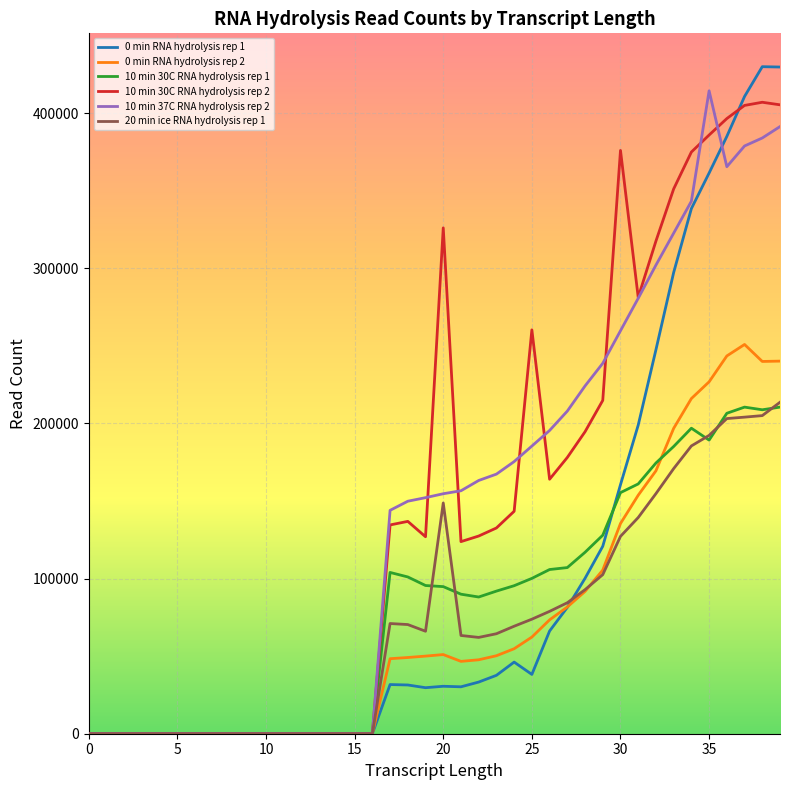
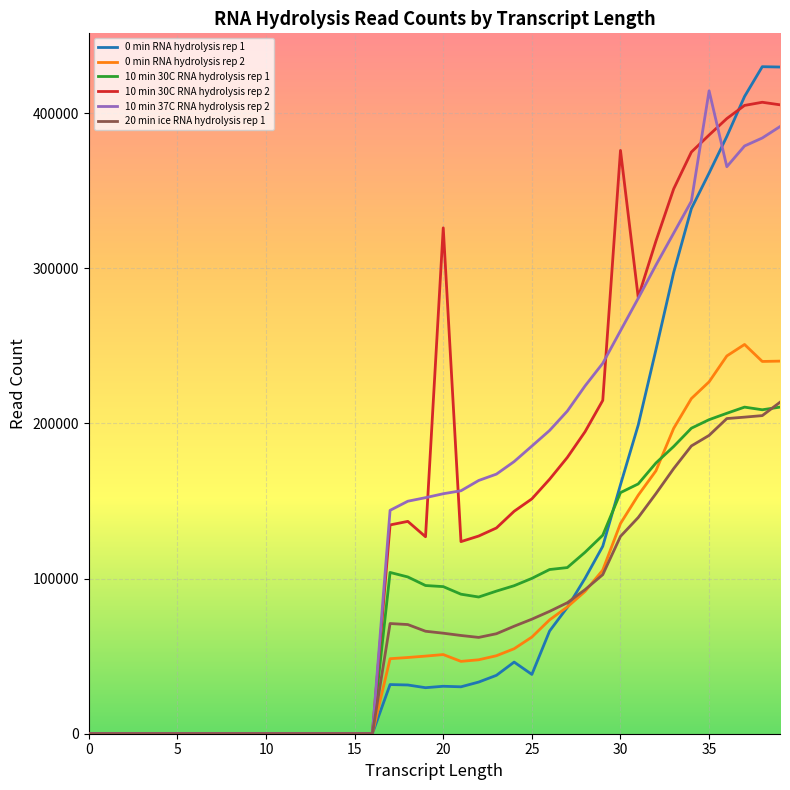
20 min ice RNA hydrolysis rep 1, 20: 149000 -> 65000
10 min 30C RNA hydrolysis rep 2, 25: 260000 -> 151000
10 min 30C RNA hydrolysis rep 1, 35: 189000 -> 202000
